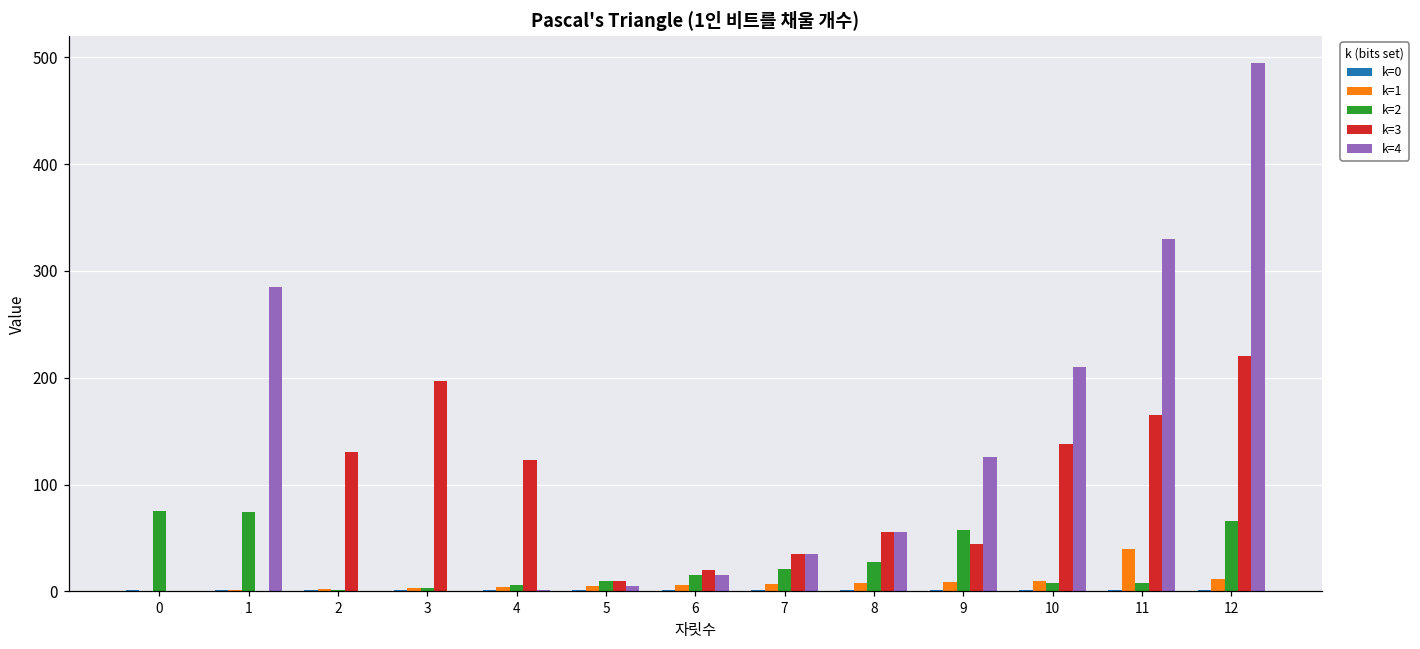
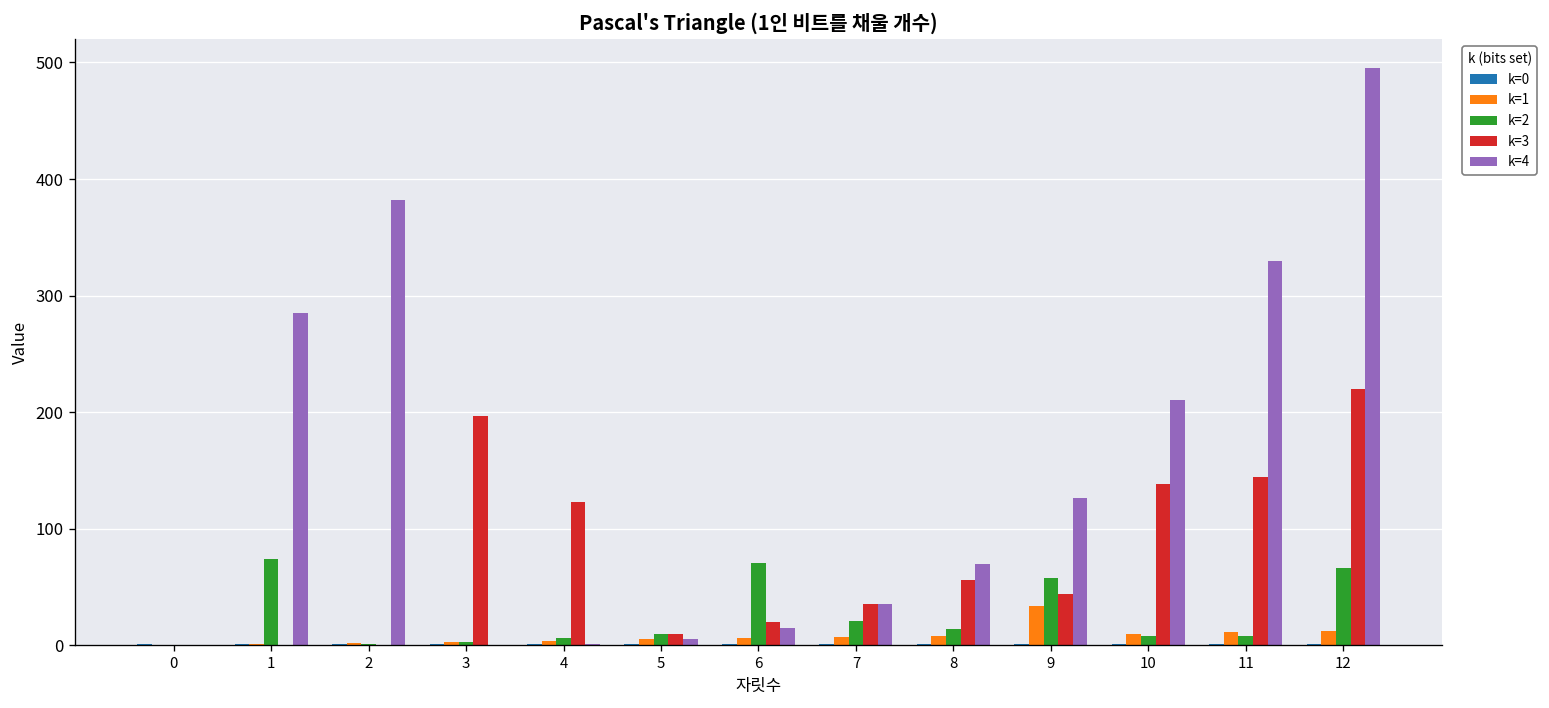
k=2, 0: 80 -> 0
k=3, 2: 130 -> 0
k=4, 2: 0 -> 380
k=2, 6: 20 -> 70
k=2, 8: 30 -> 10
k=4, 8: 60 -> 70
k=1, 9: 10 -> 30
k=1, 11: 40 -> 10
k=3, 11: 170 -> 140
